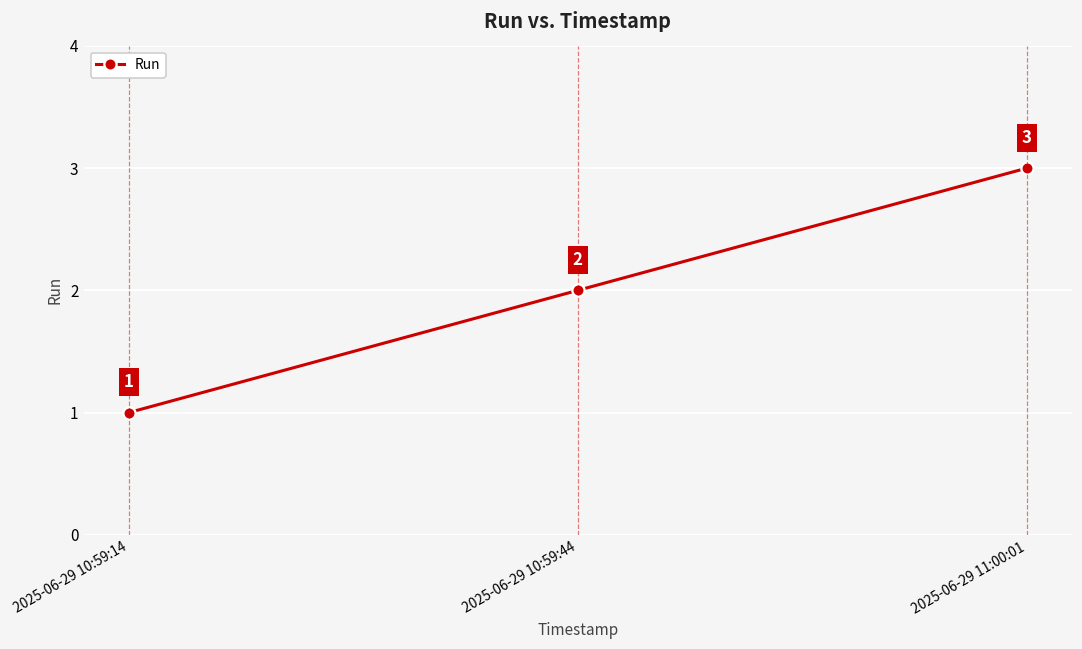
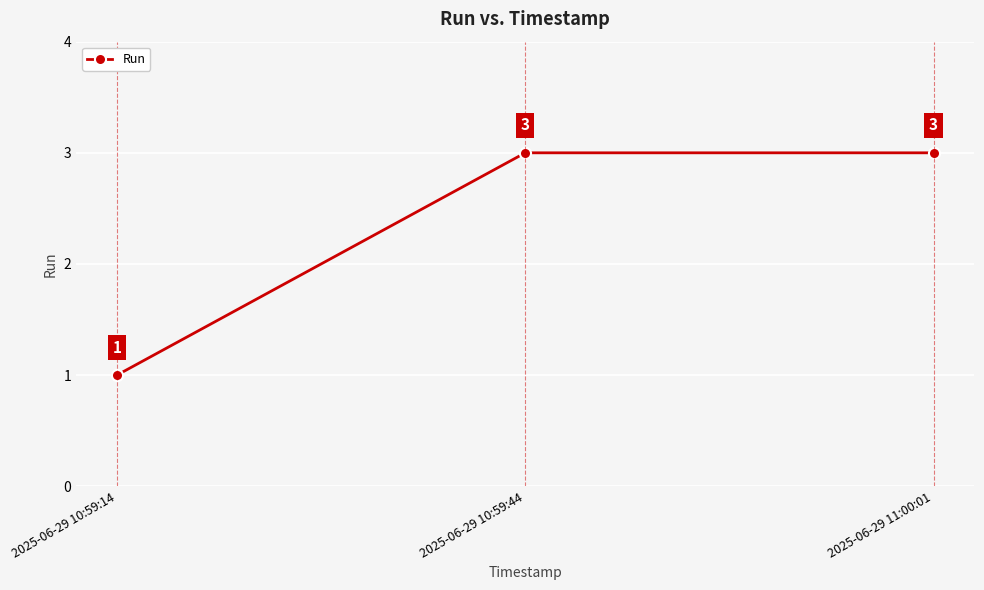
2025-06-29 10:59:44: 2 -> 3
